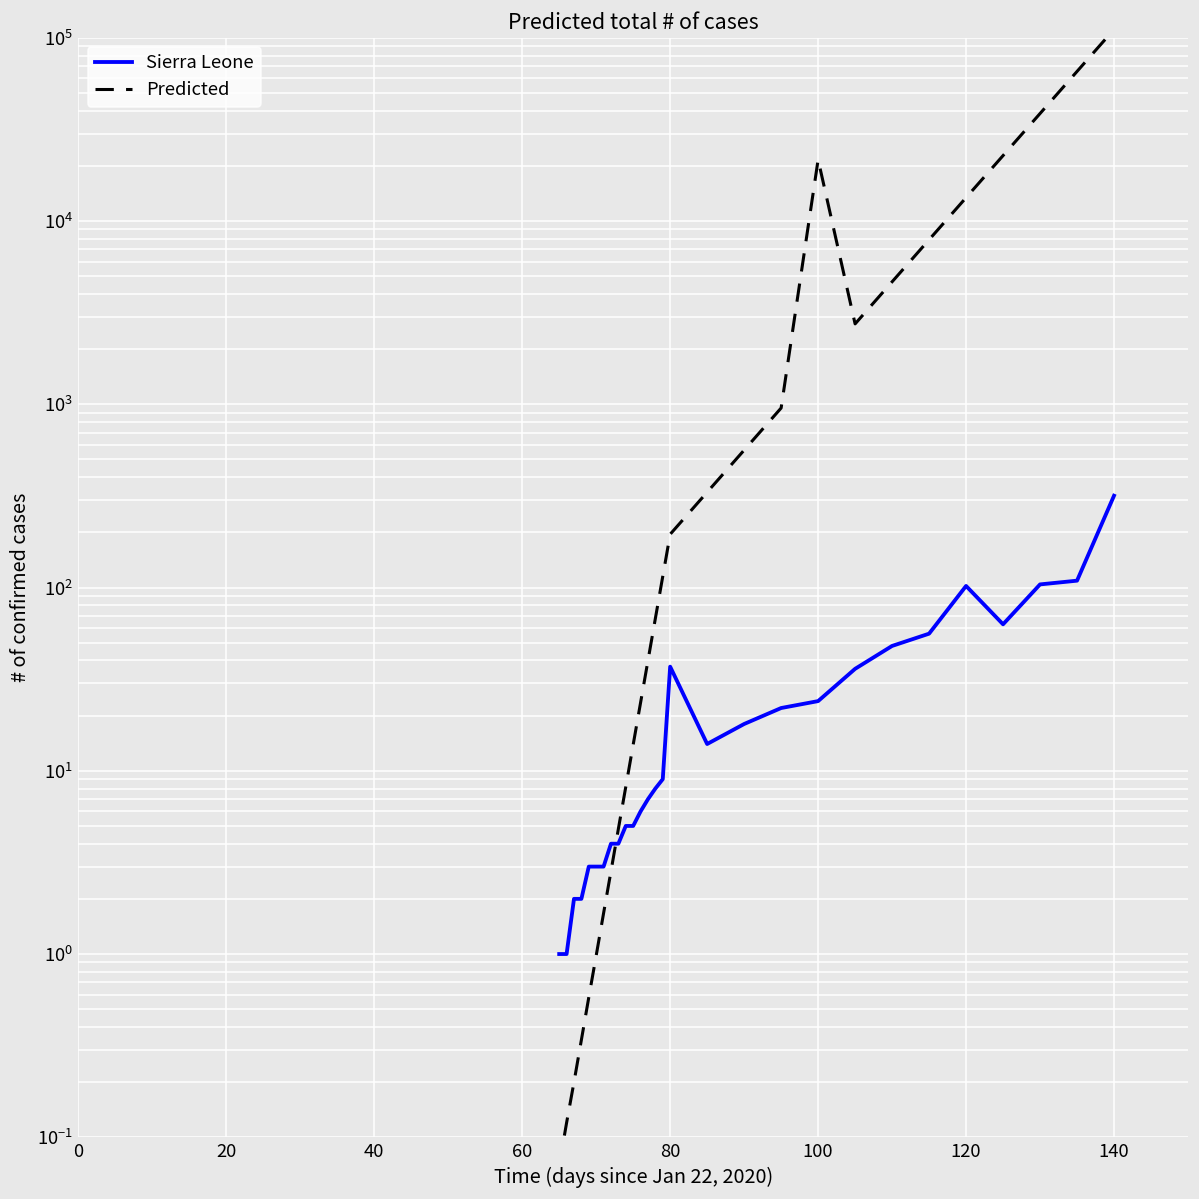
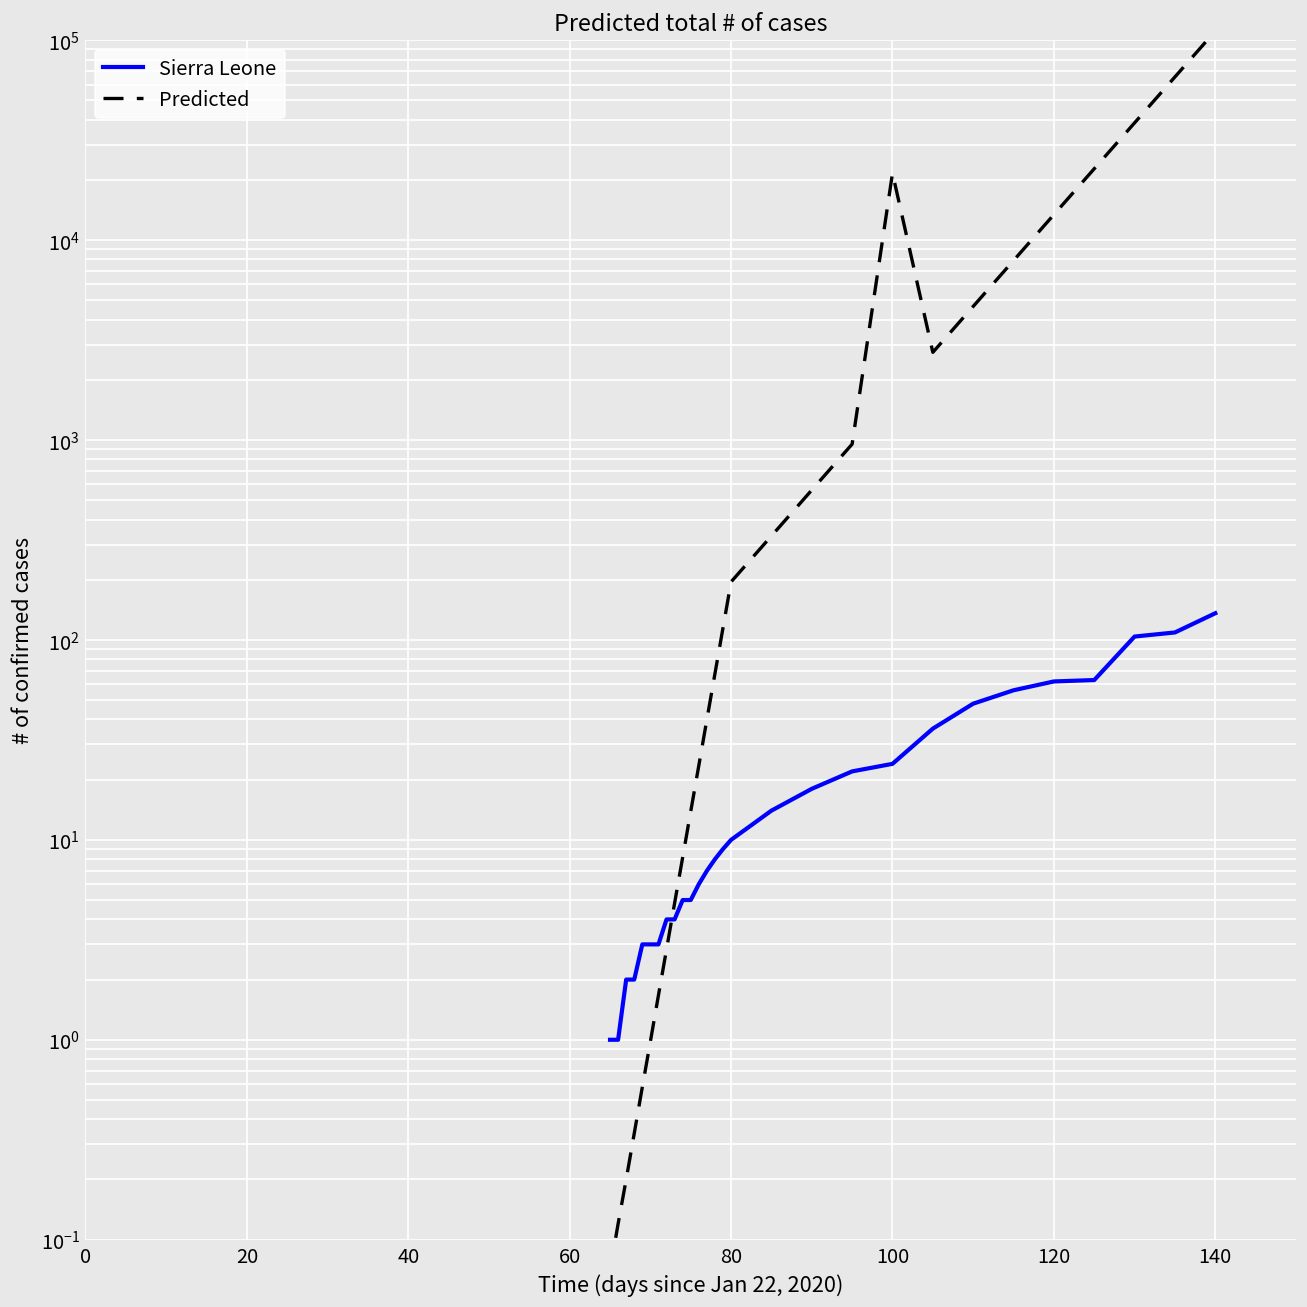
Sierra Leone, 80: 37 -> 10
Sierra Leone, 120: 100 -> 62
Sierra Leone, 140: 320 -> 140
